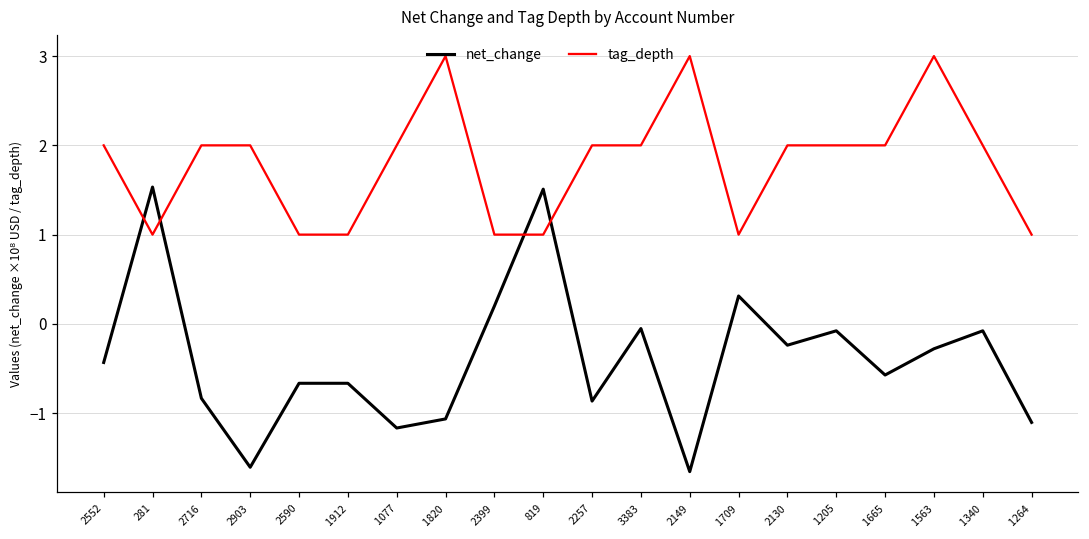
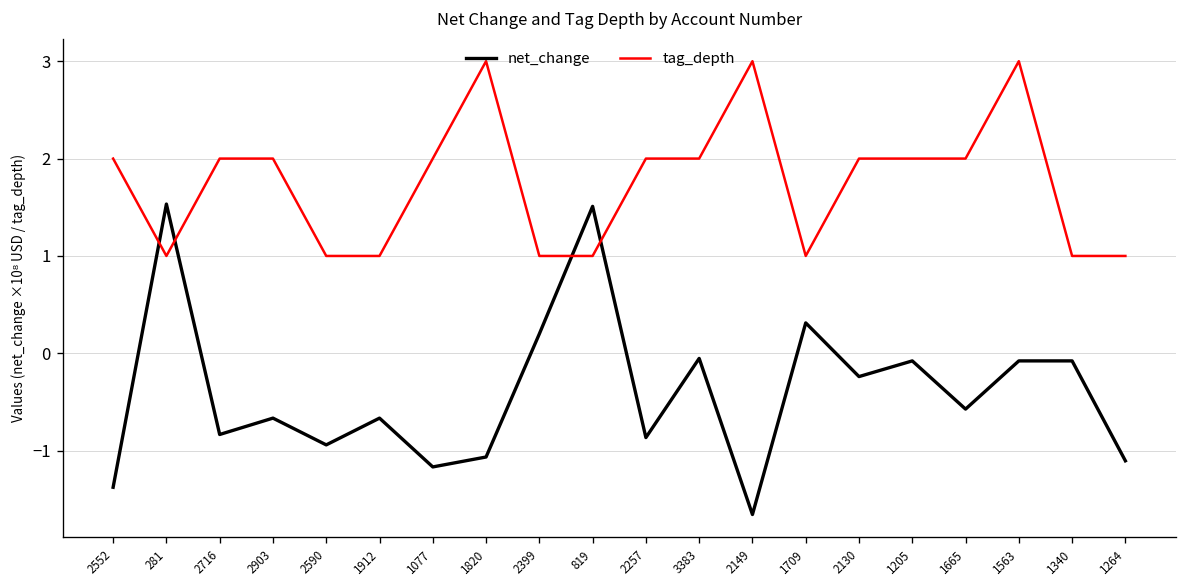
net_change, 2552: -0.4 -> -1.4
net_change, 2903: -1.6 -> -0.7
net_change, 2590: -0.7 -> -0.9
net_change, 1563: -0.3 -> -0.1
tag_depth, 1340: 2 -> 1
